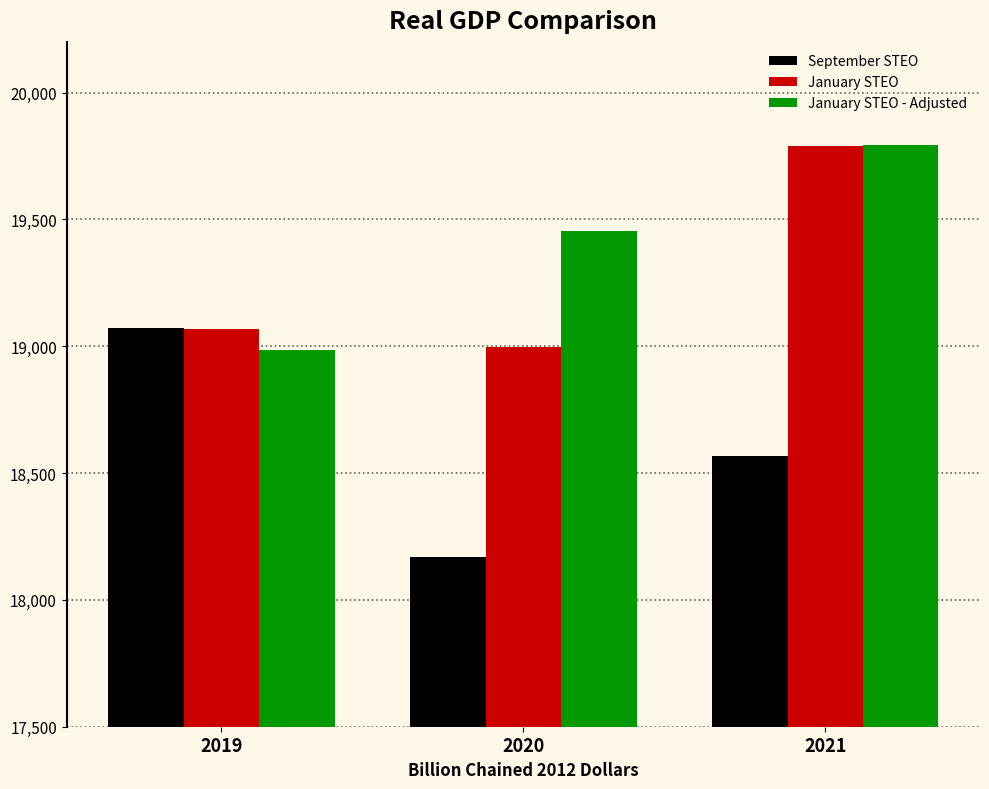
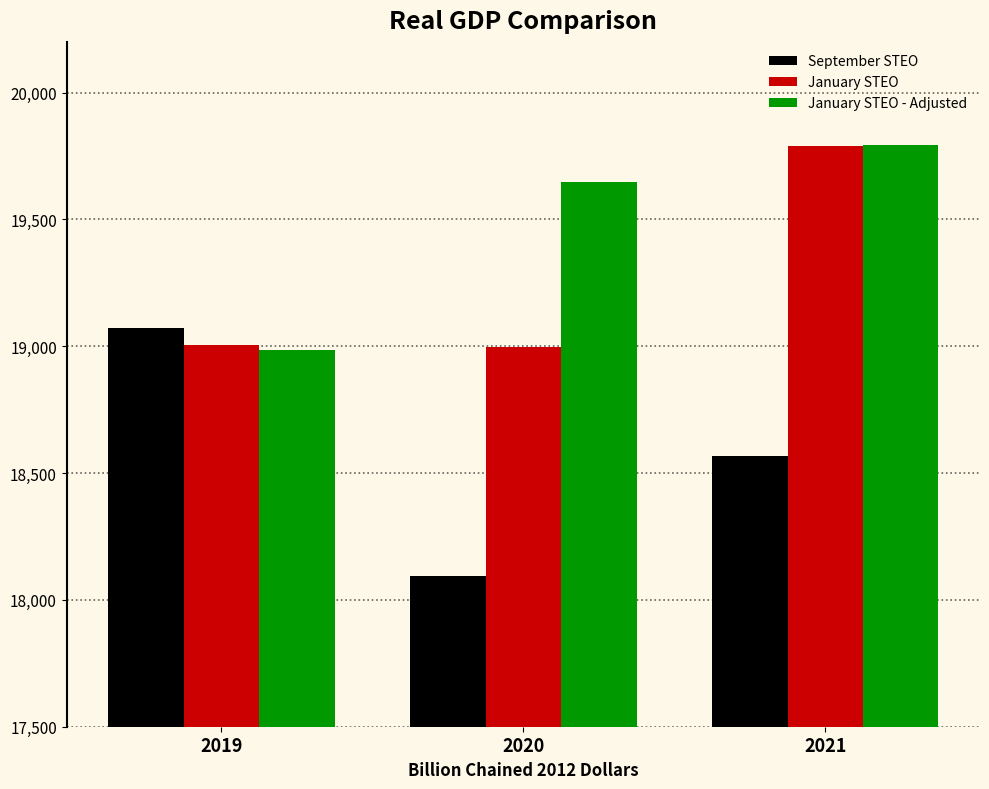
January STEO, 2019: 19,070 -> 19,010
September STEO, 2020: 18,170 -> 18,100
January STEO - Adjusted, 2020: 19,450 -> 19,650
